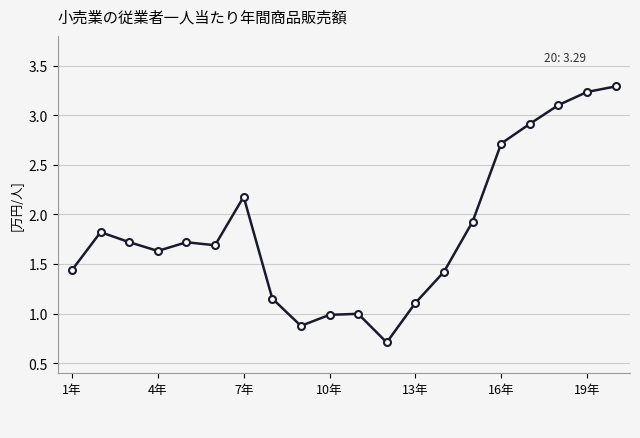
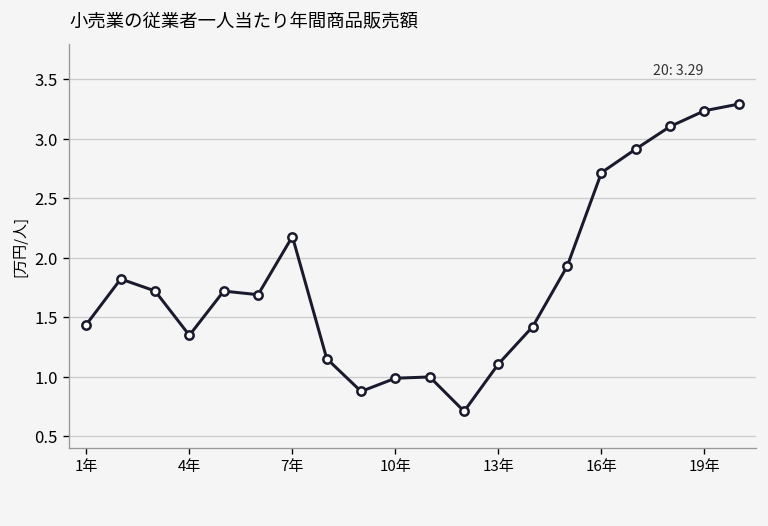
4年: 1.6 -> 1.3
